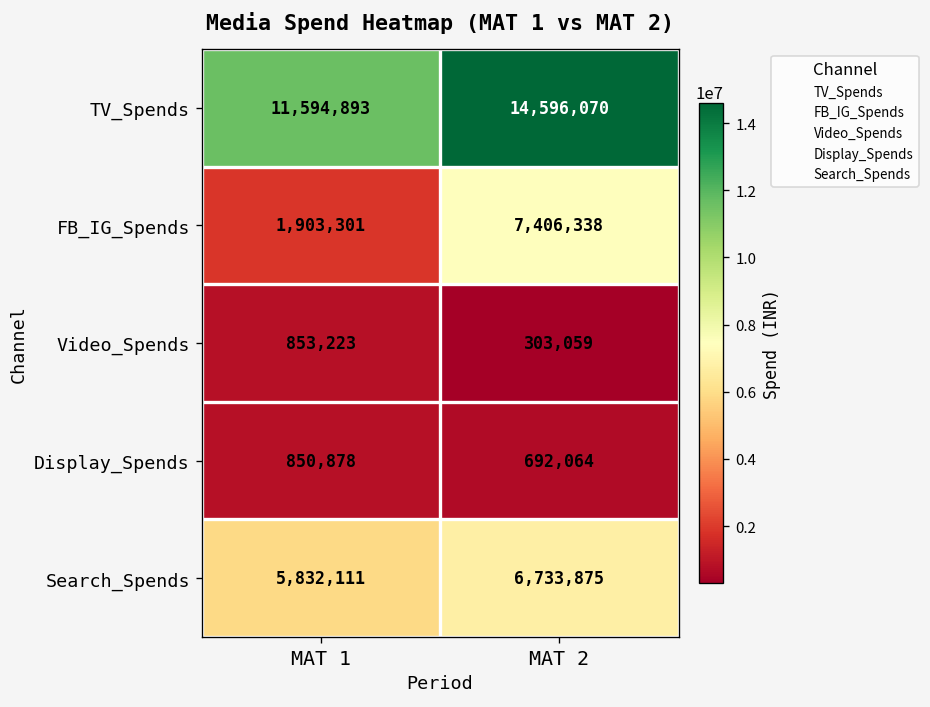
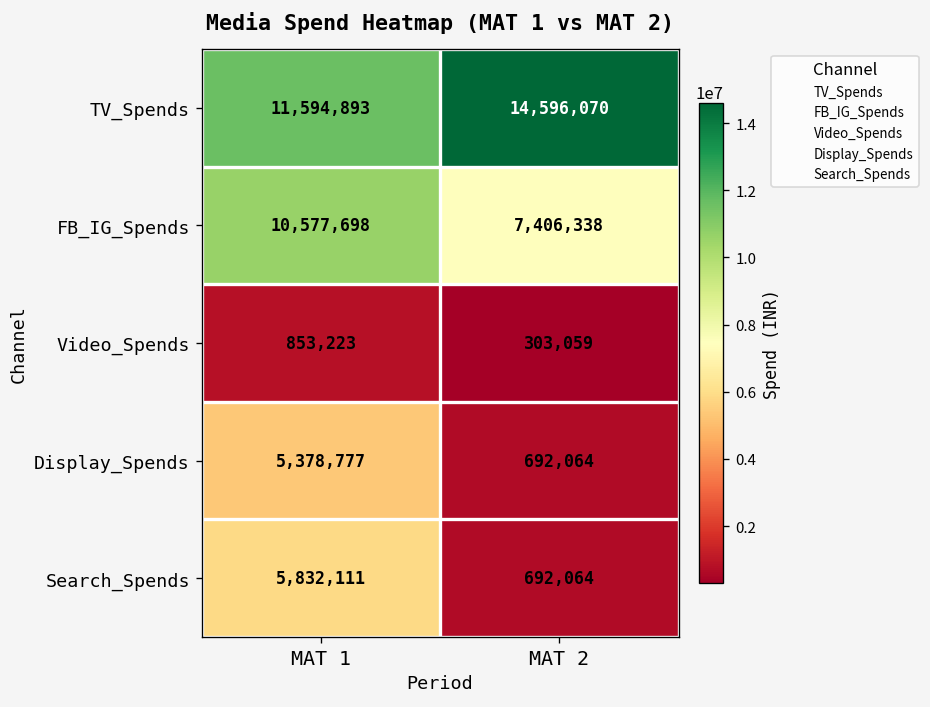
FB_IG_Spends, MAT 1: 1,903,301 -> 10,577,698
Display_Spends, MAT 1: 850,878 -> 5,378,777
Search_Spends, MAT 2: 6,733,875 -> 692,064
